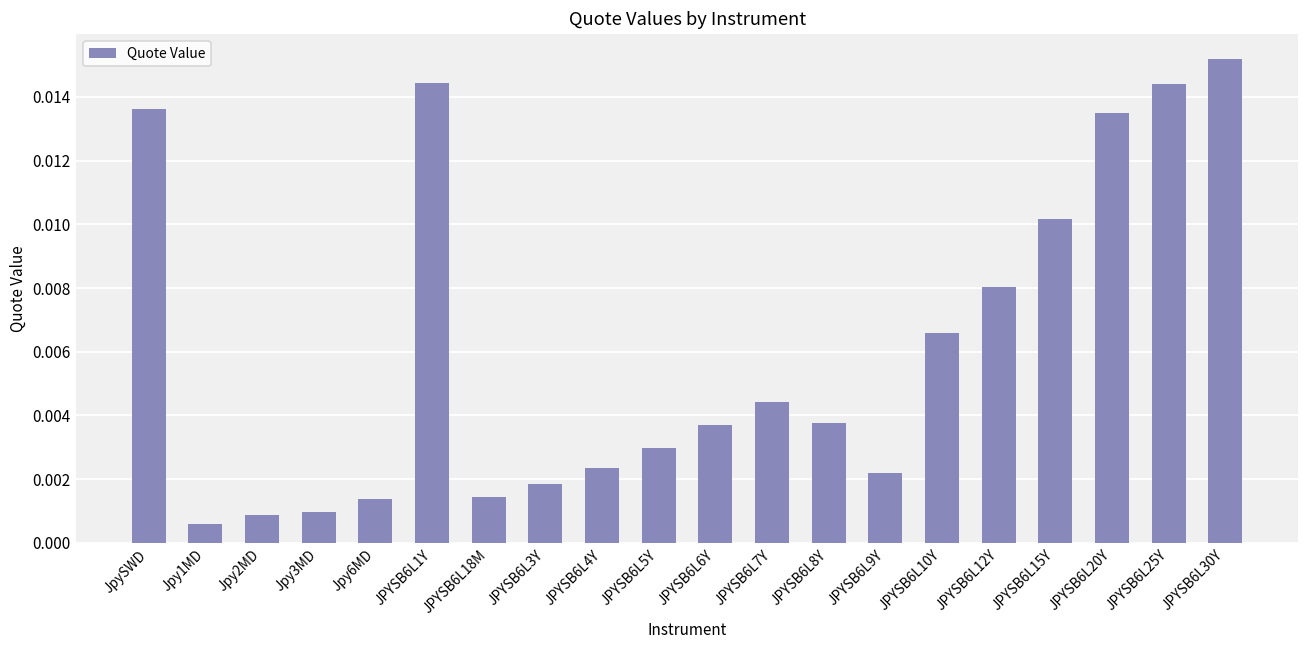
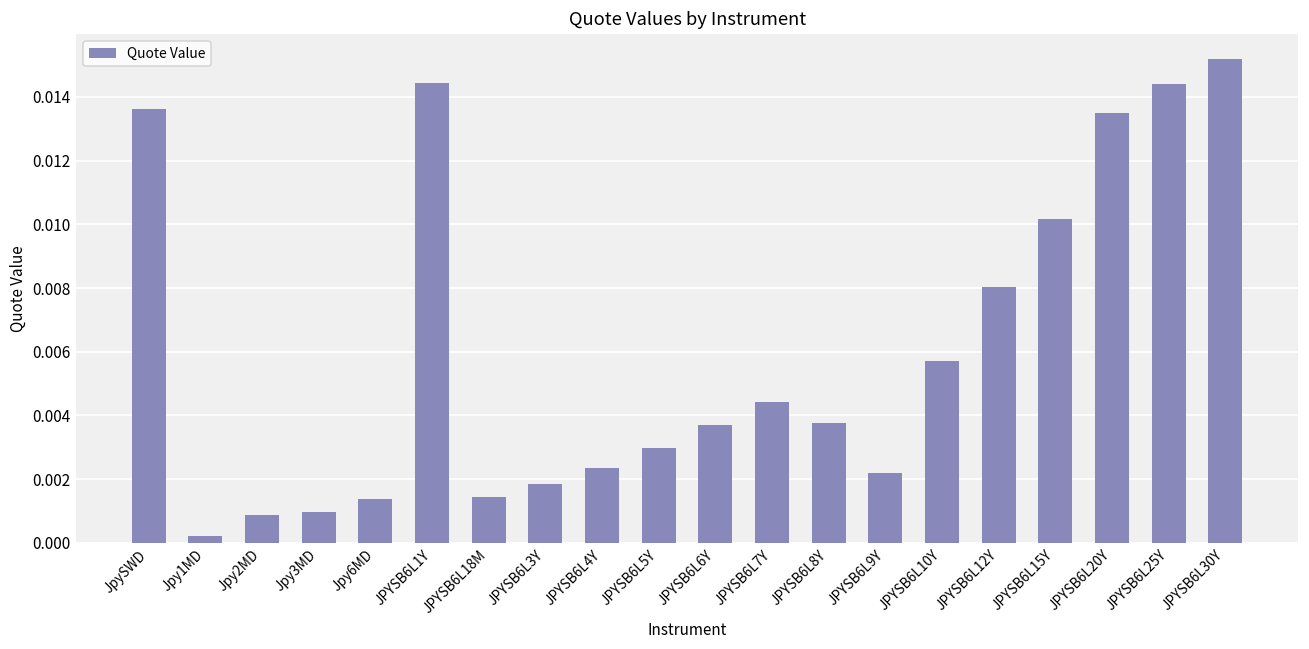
Jpy1MD: 0.0006 -> 0.0002
JPYSB6L10Y: 0.0066 -> 0.0057
